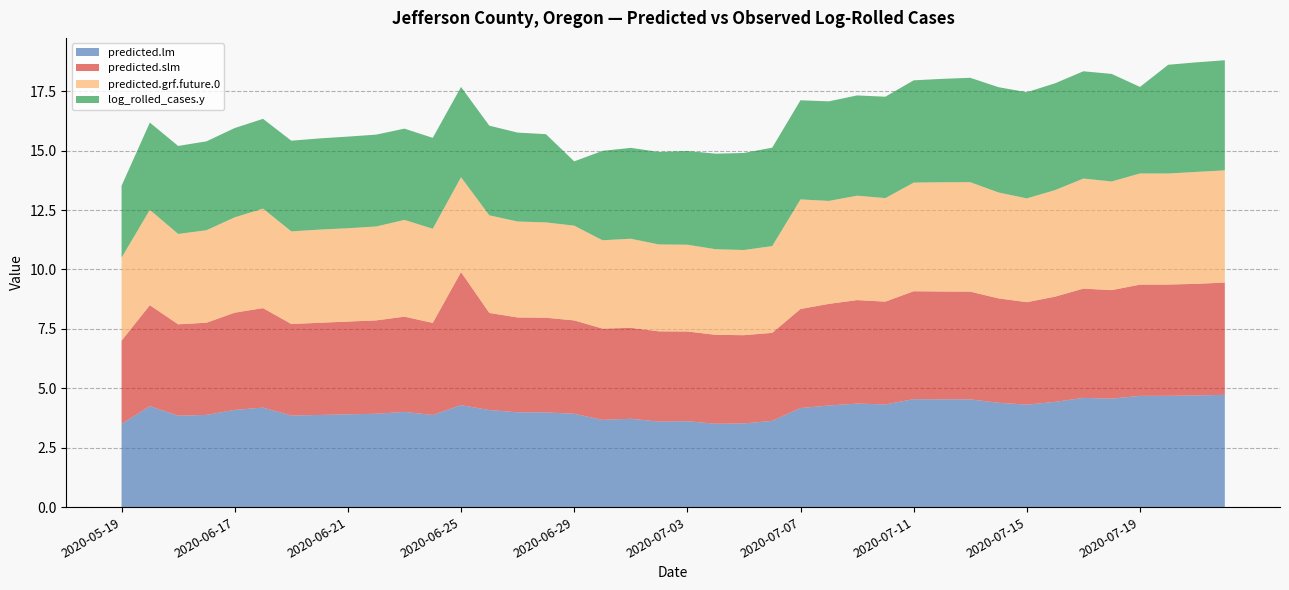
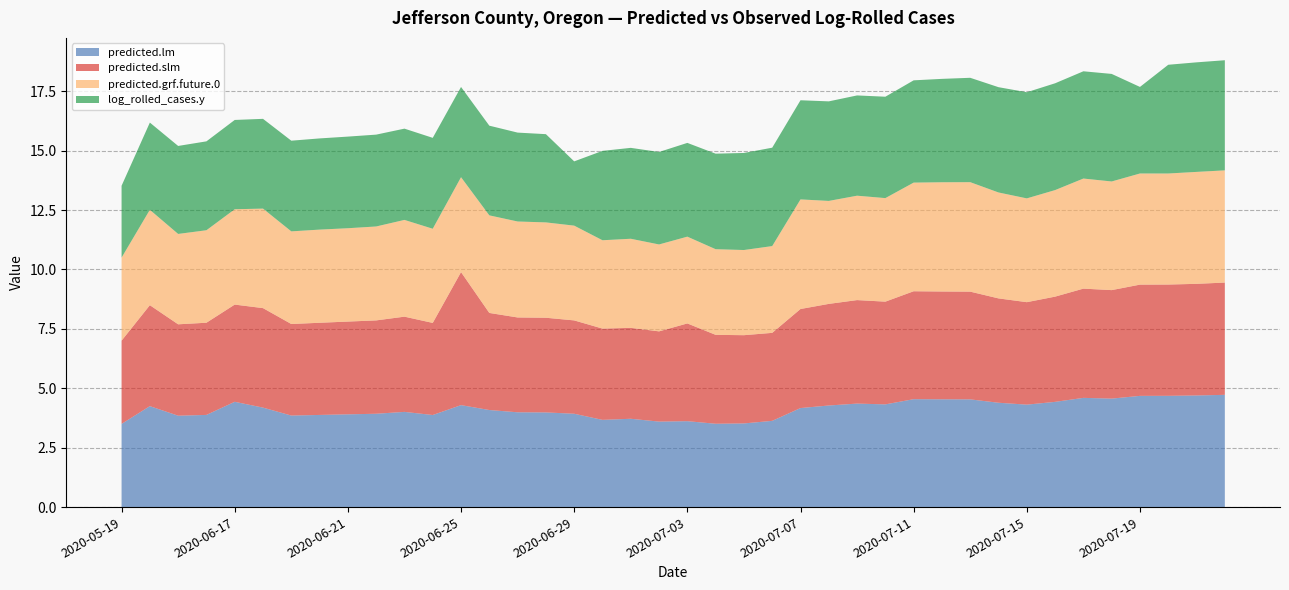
predicted.lm, 2020-06-17: 4.1 -> 4.4
predicted.slm, 2020-07-03: 3.8 -> 4.1
